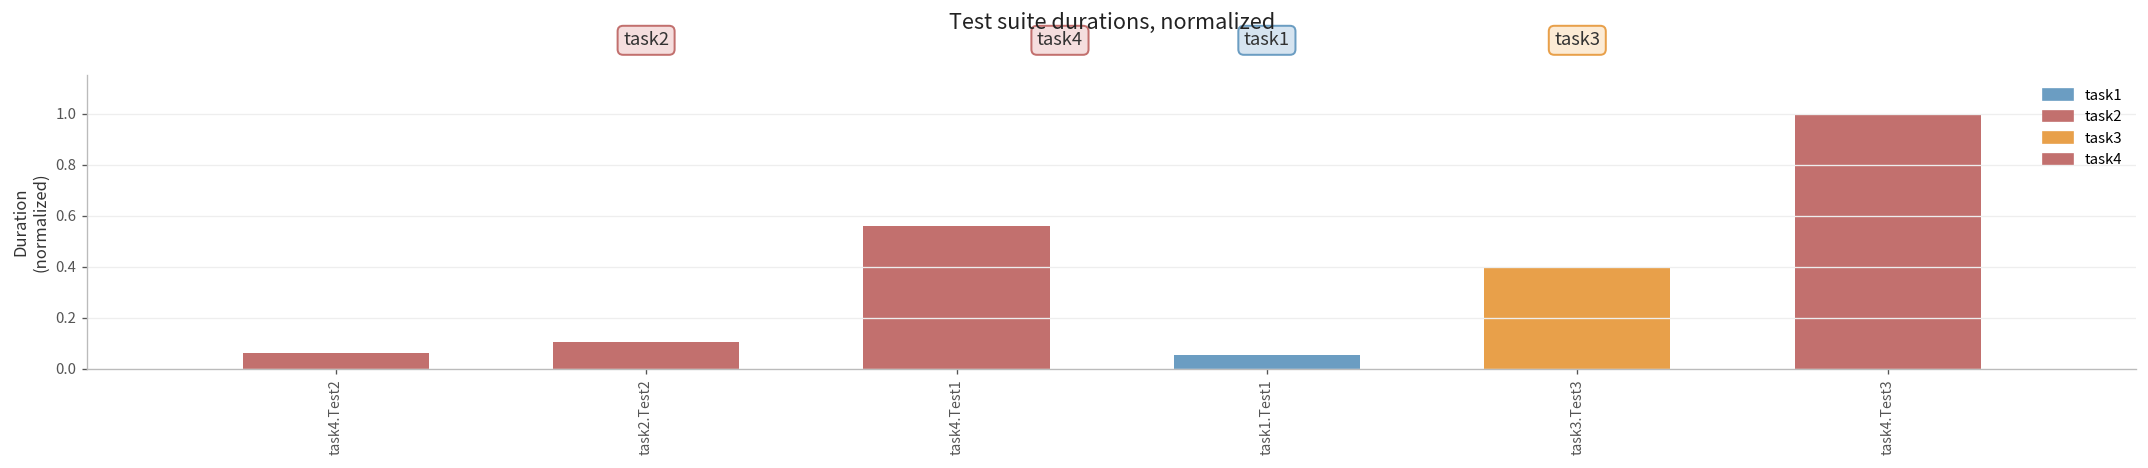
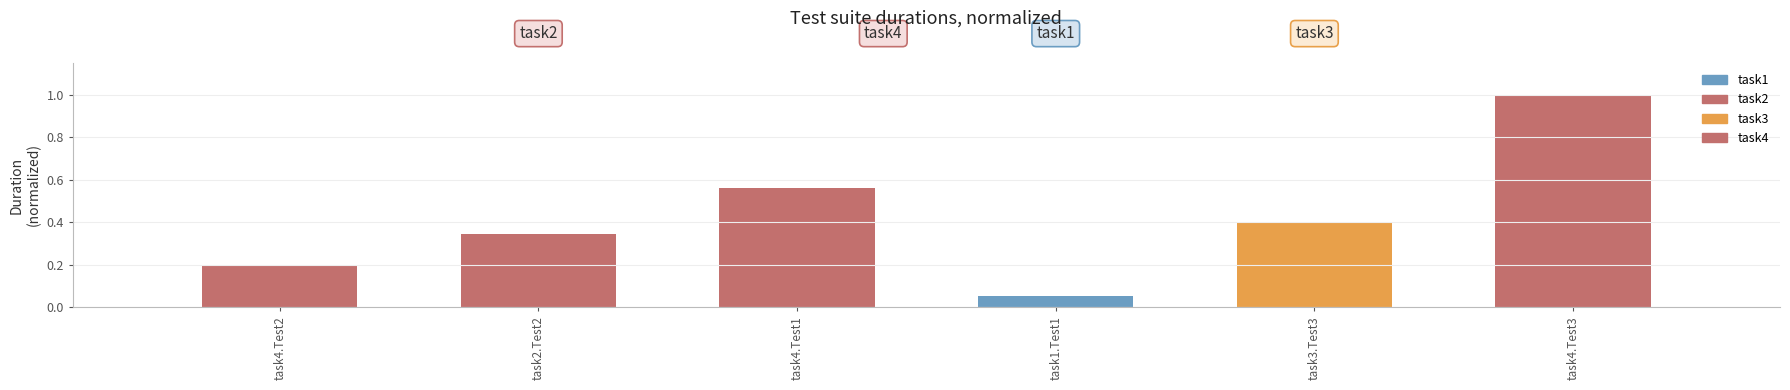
task4.Test2: 0.06 -> 0.19
task2.Test2: 0.10 -> 0.34
